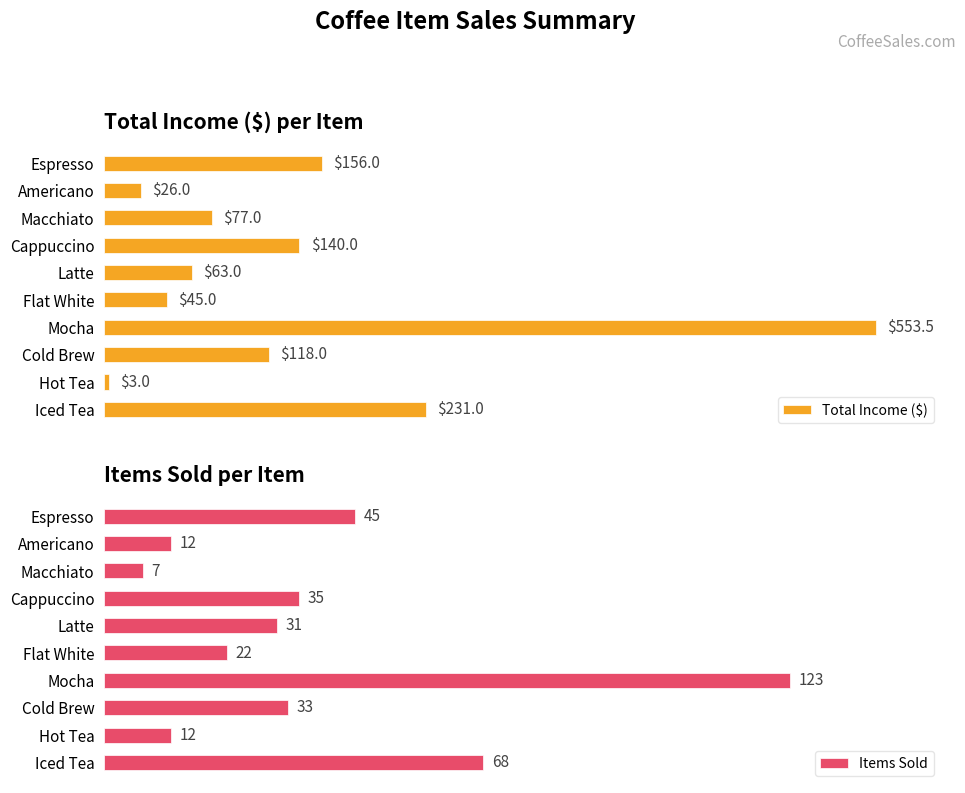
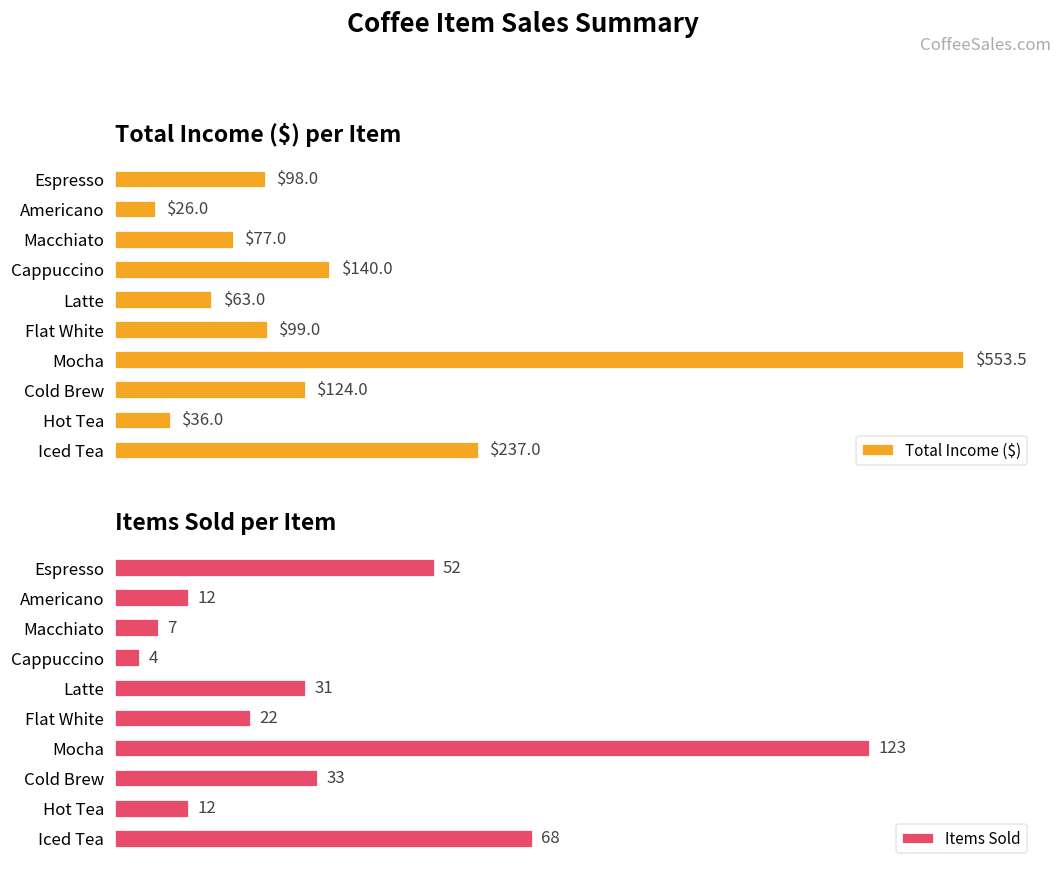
Total Income ($) per Item, Espresso: $156.0 -> $98.0
Total Income ($) per Item, Flat White: $45.0 -> $99.0
Total Income ($) per Item, Cold Brew: $118.0 -> $124.0
Total Income ($) per Item, Hot Tea: $3.0 -> $36.0
Total Income ($) per Item, Iced Tea: $231.0 -> $237.0
Items Sold per Item, Espresso: 45 -> 52
Items Sold per Item, Cappuccino: 35 -> 4
